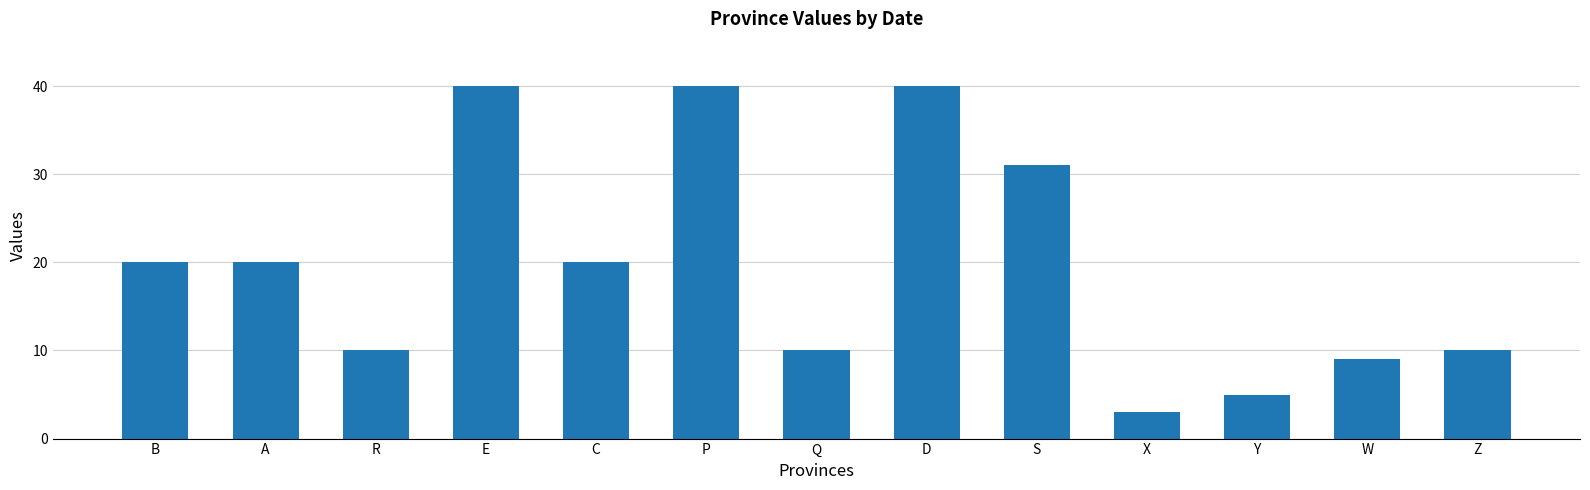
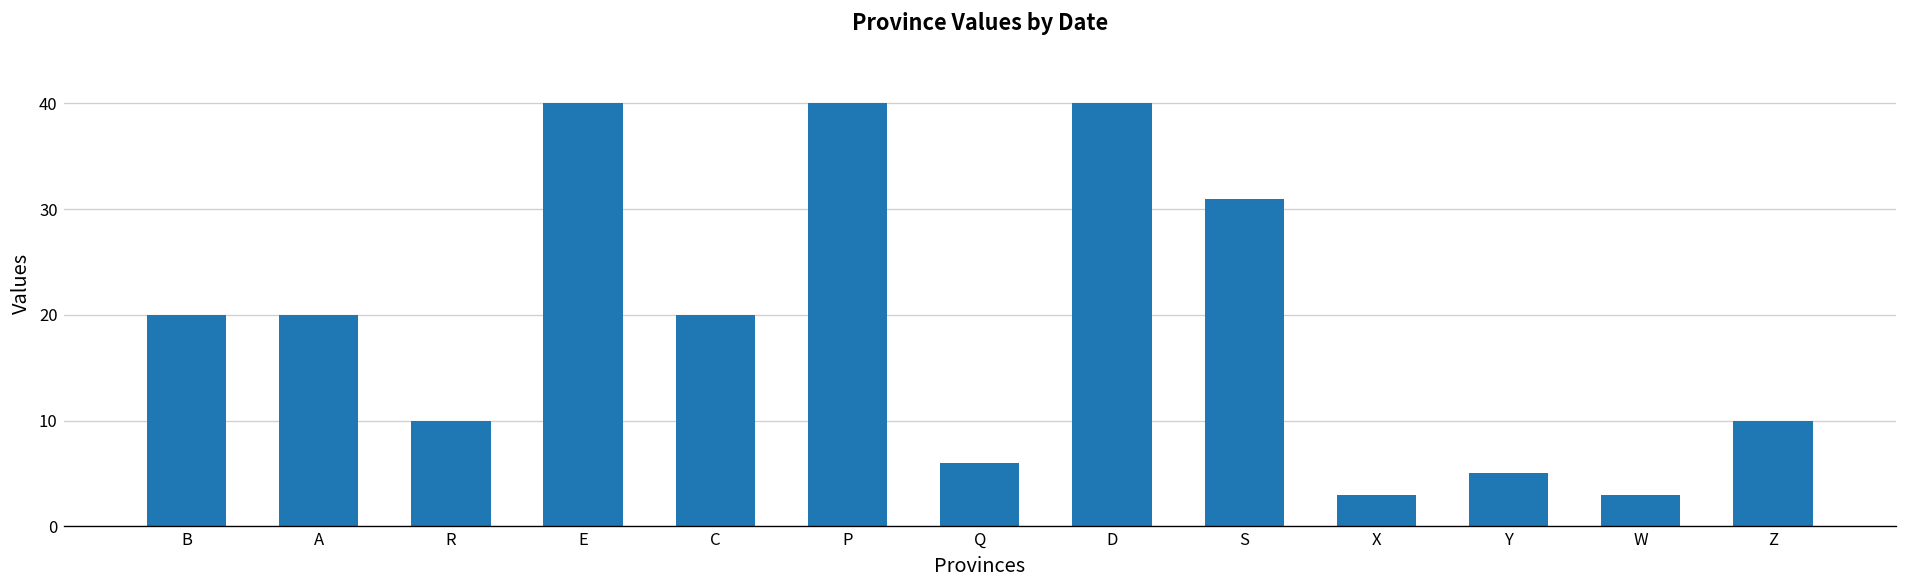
Q: 10 -> 6
W: 9 -> 3
